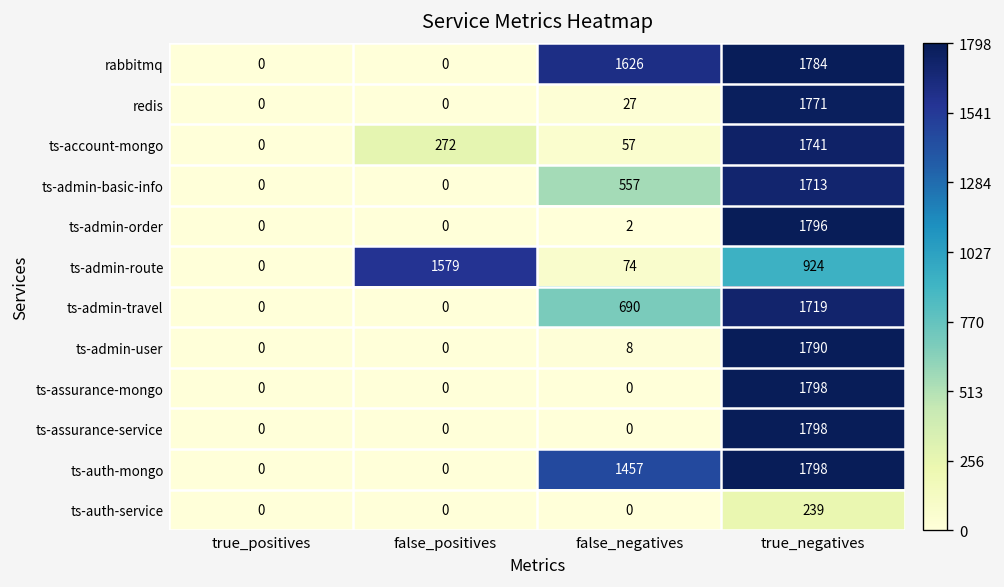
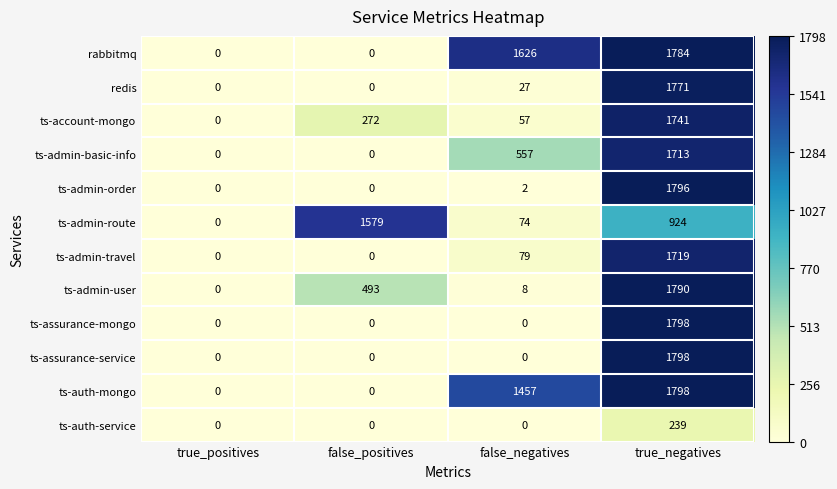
ts-admin-travel, false_negatives: 690 -> 79
ts-admin-user, false_positives: 0 -> 493
